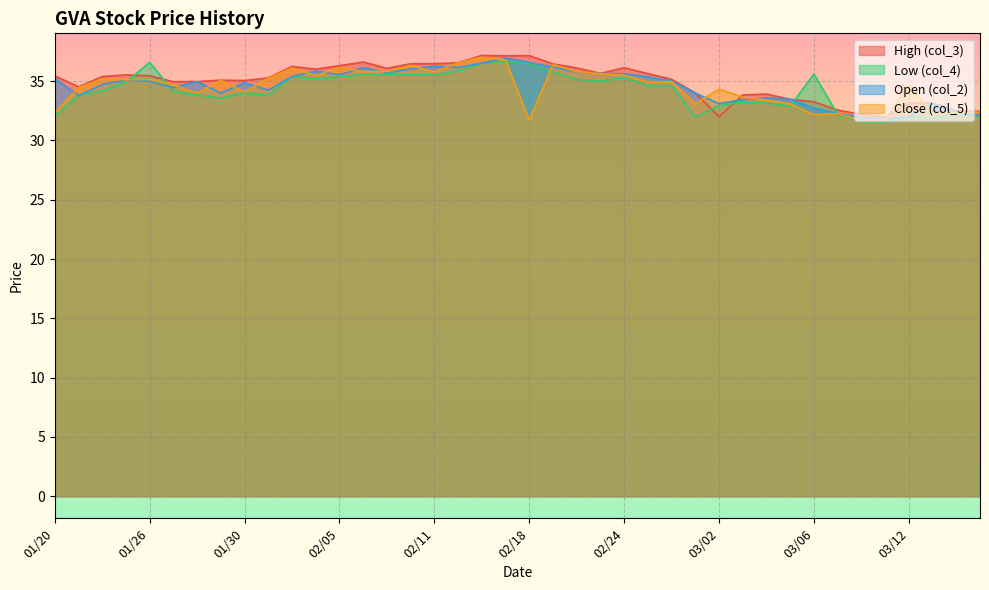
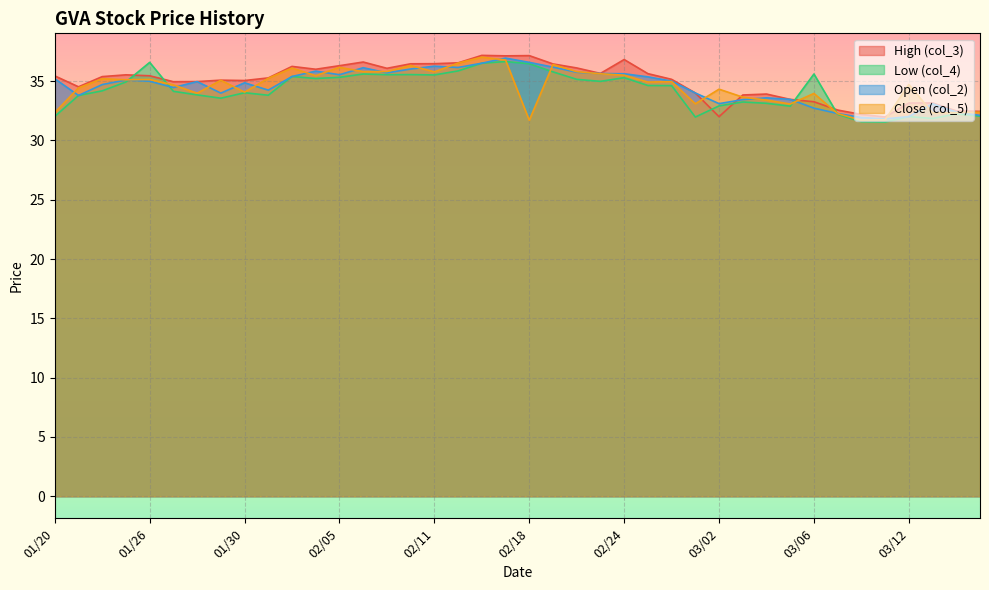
High (col_3), 02/24: 36.1 -> 36.8
Close (col_5), 03/06: 32.2 -> 34.0
